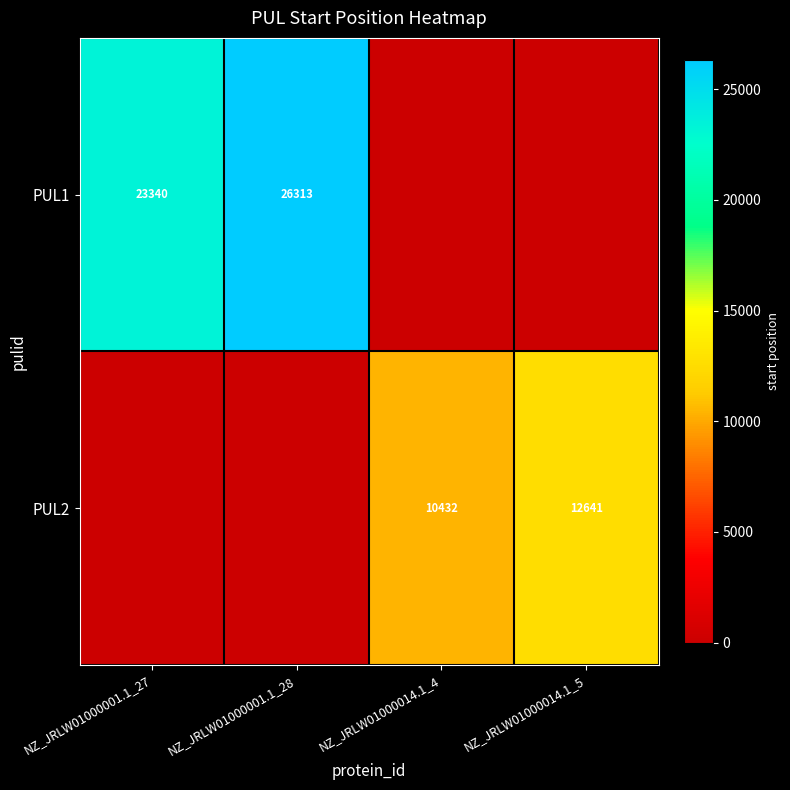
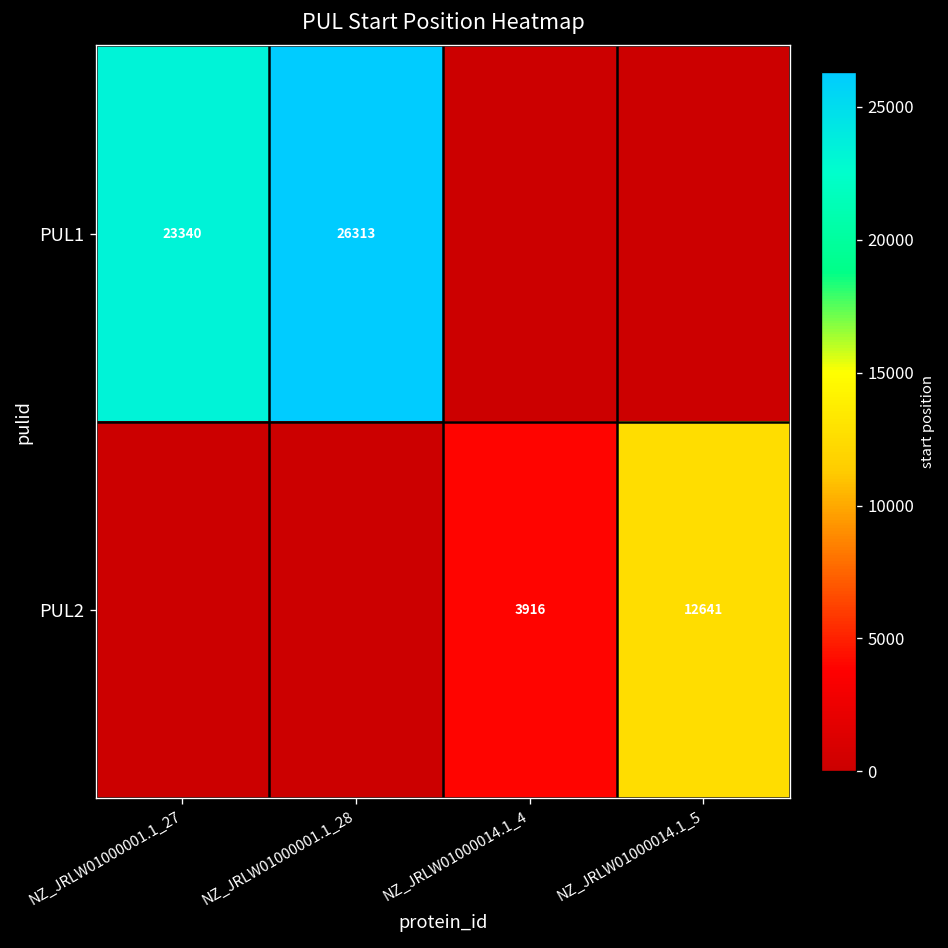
PUL2, NZ_JRLW01000014.1_4: 10432 -> 3916
